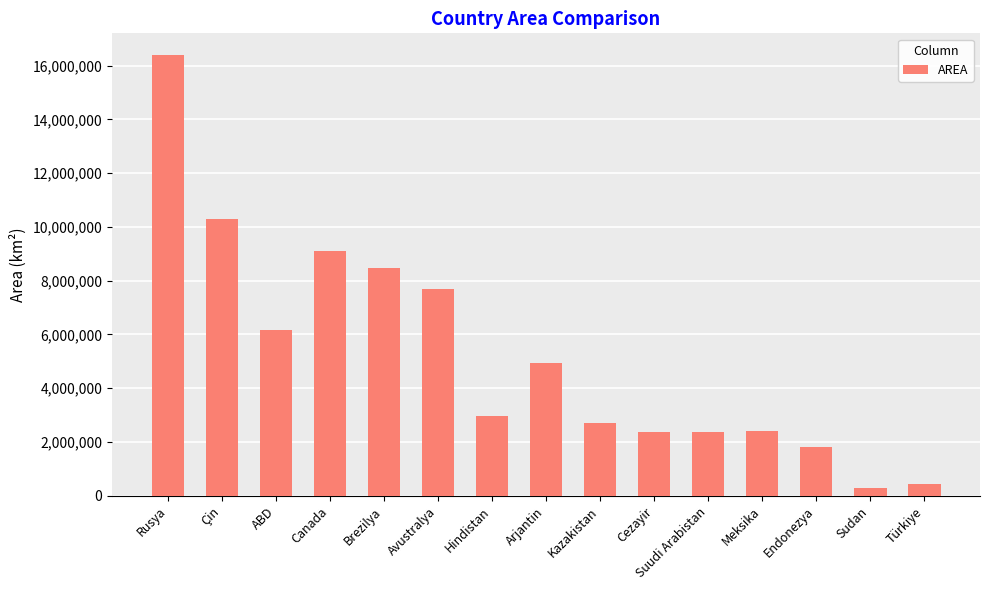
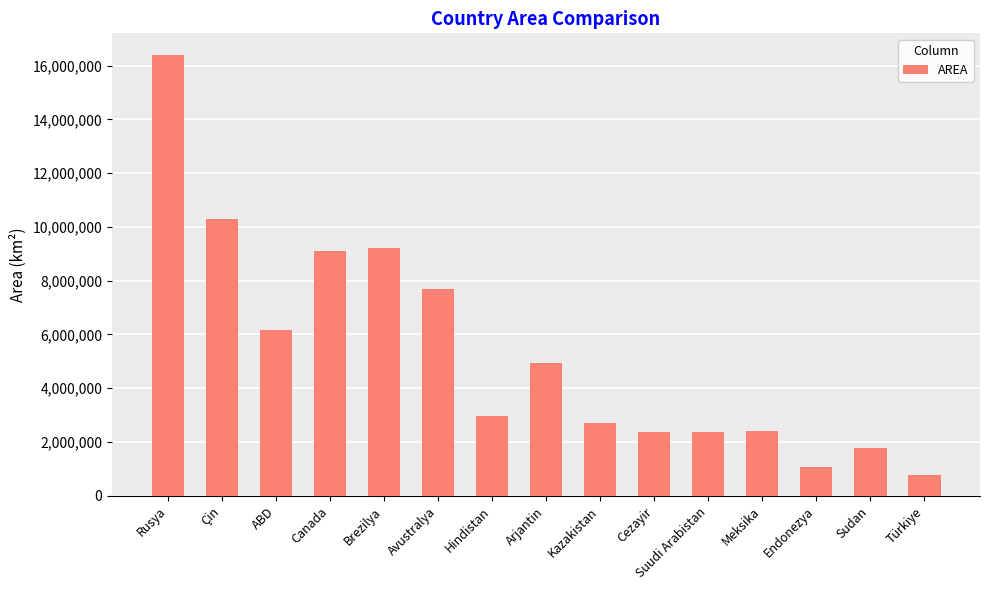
Brezilya: 8,500,000 -> 9,200,000
Endonezya: 1,800,000 -> 1,100,000
Sudan: 300,000 -> 1,800,000
Türkiye: 400,000 -> 800,000
